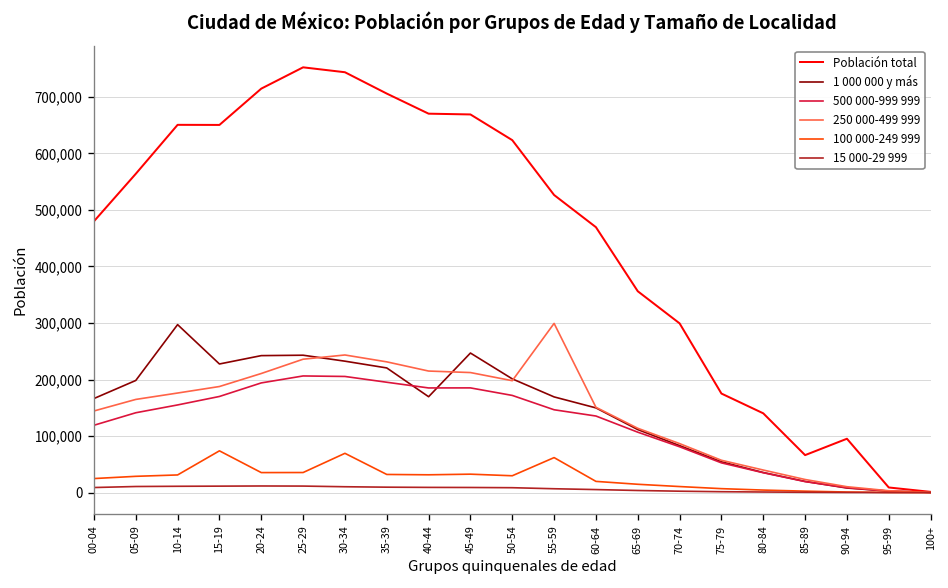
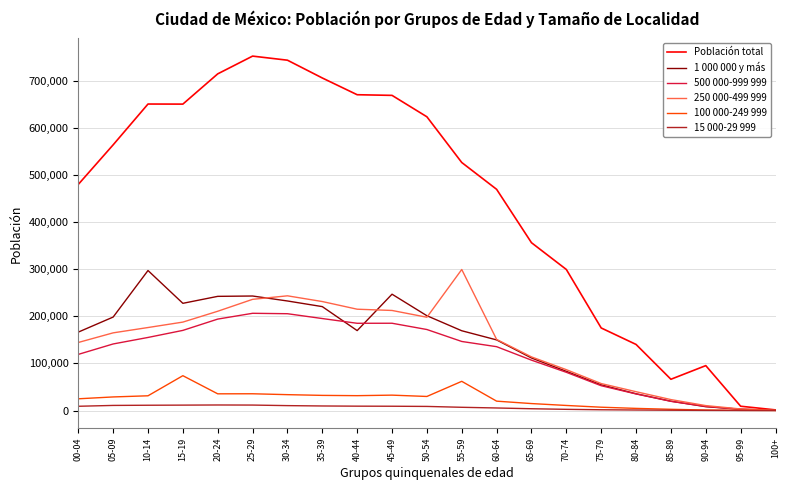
100 000-249 999, 30-34: 70,000 -> 30,000
